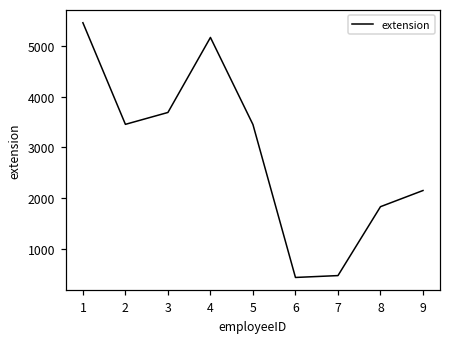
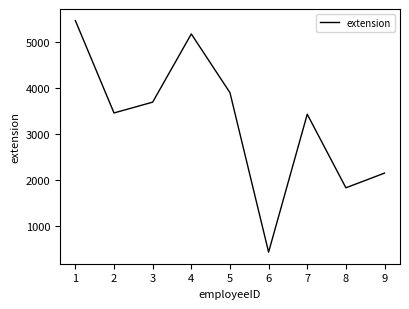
5: 3500 -> 3900
7: 500 -> 3400
